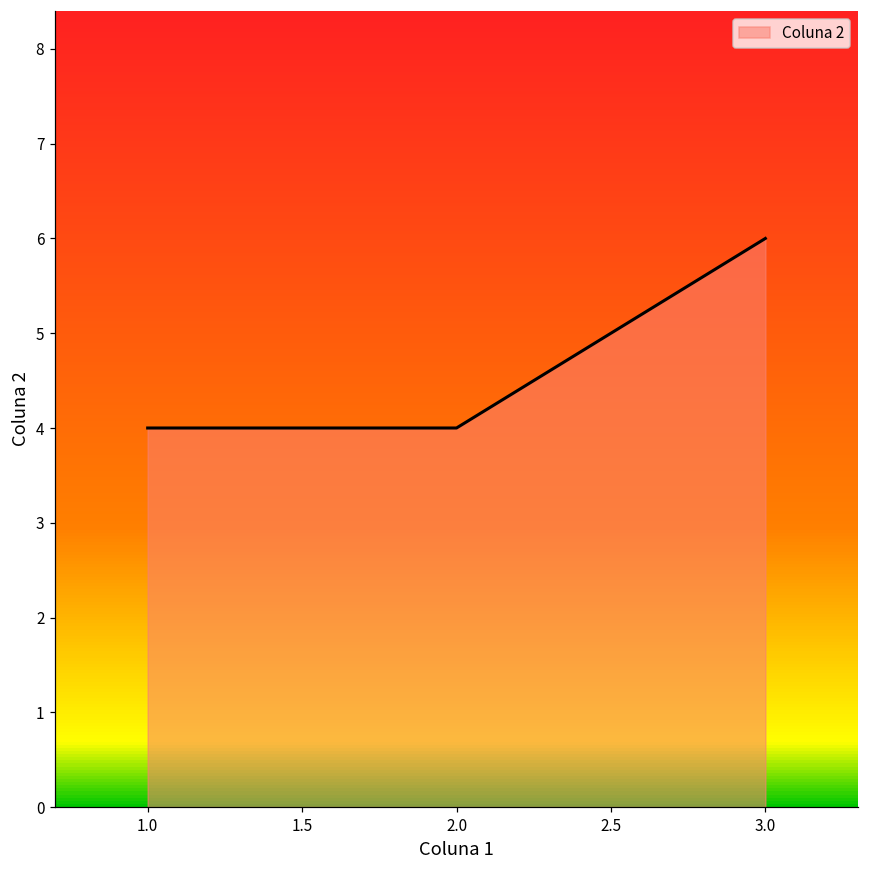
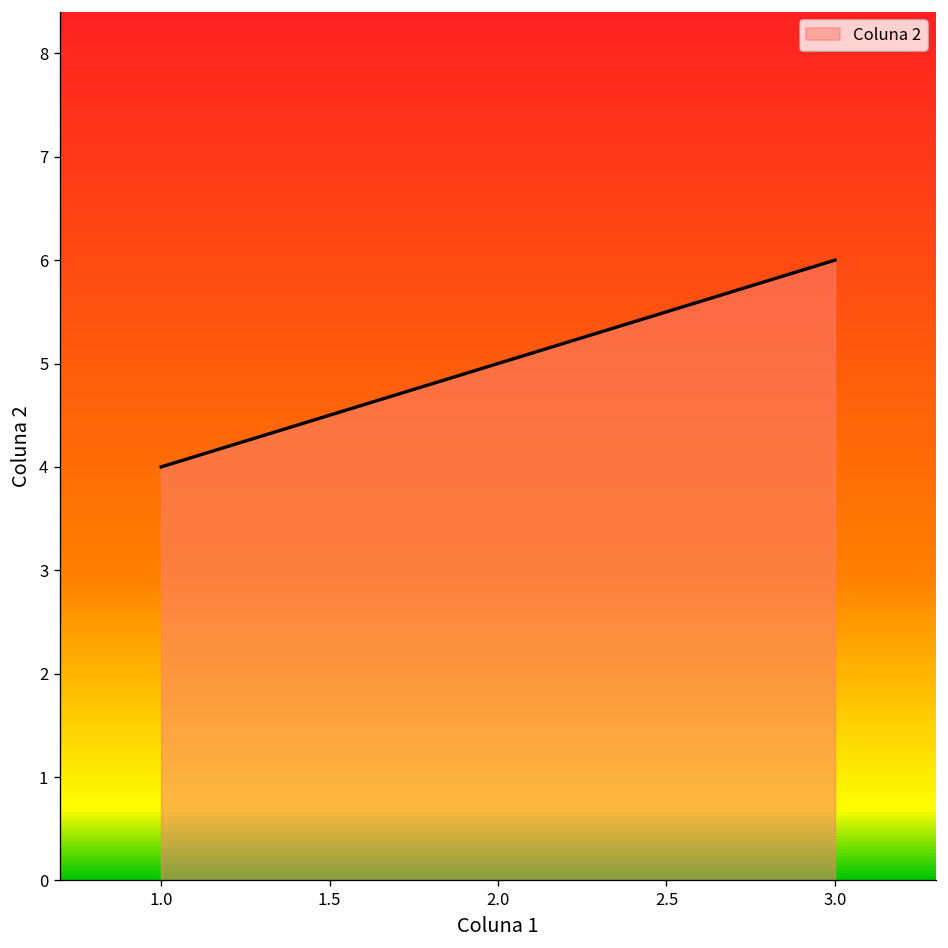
2.0: 4 -> 5
